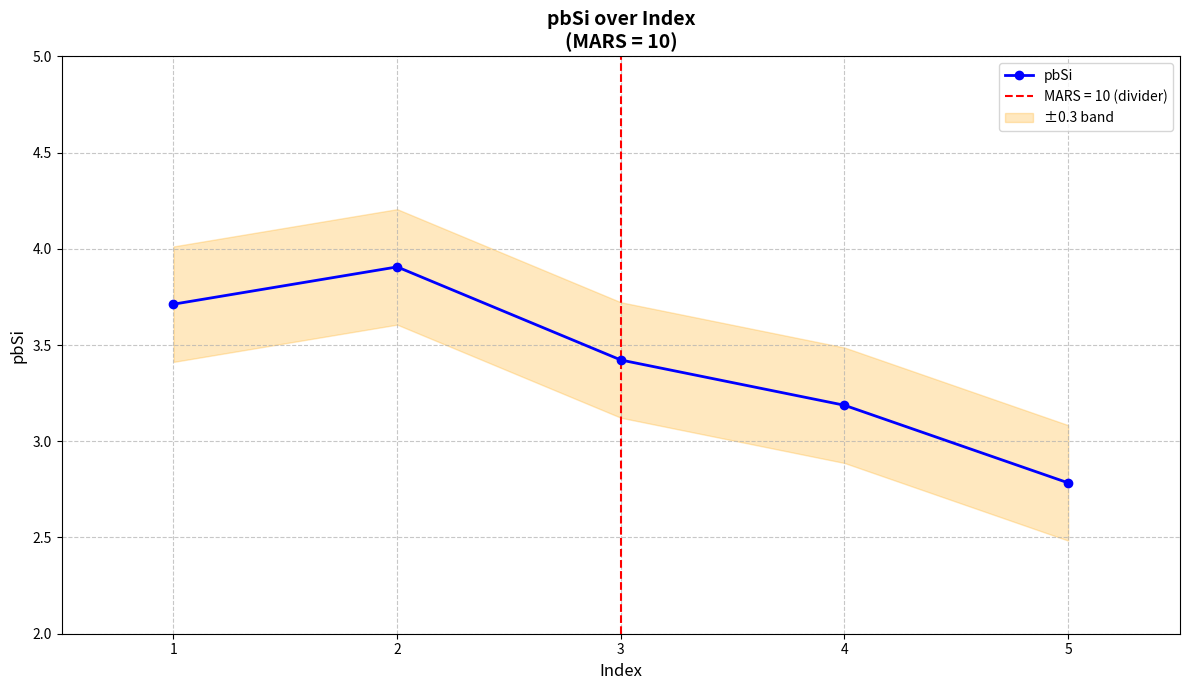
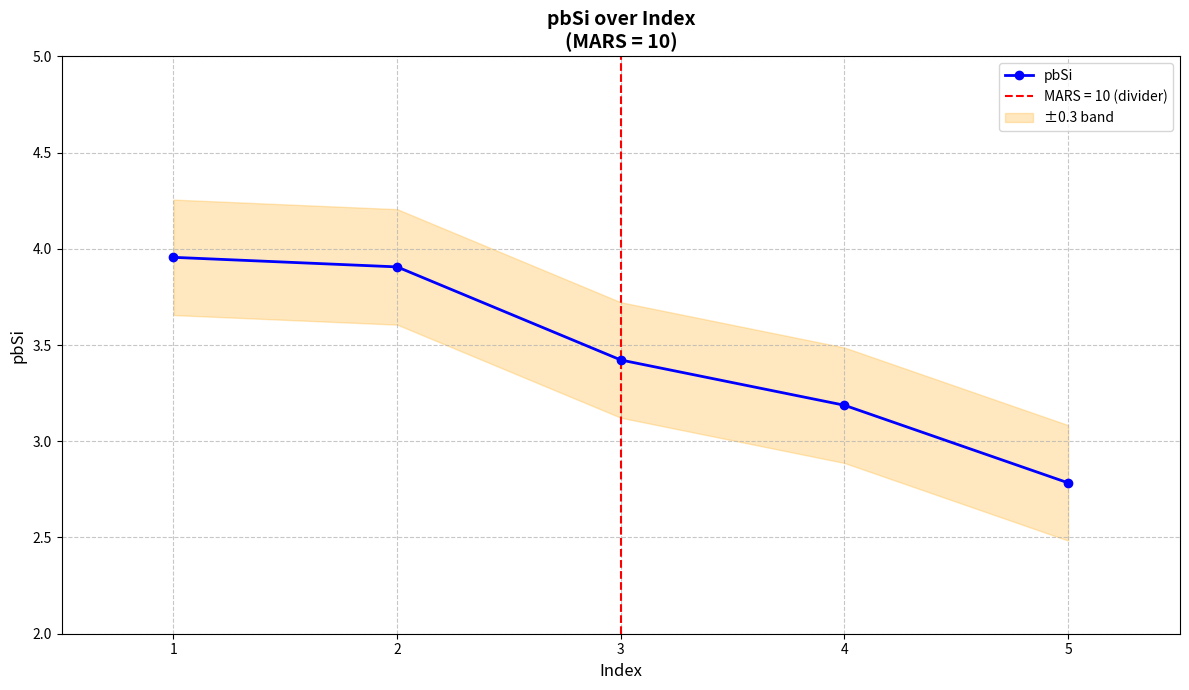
pbSi, 1: 3.71 -> 3.96
